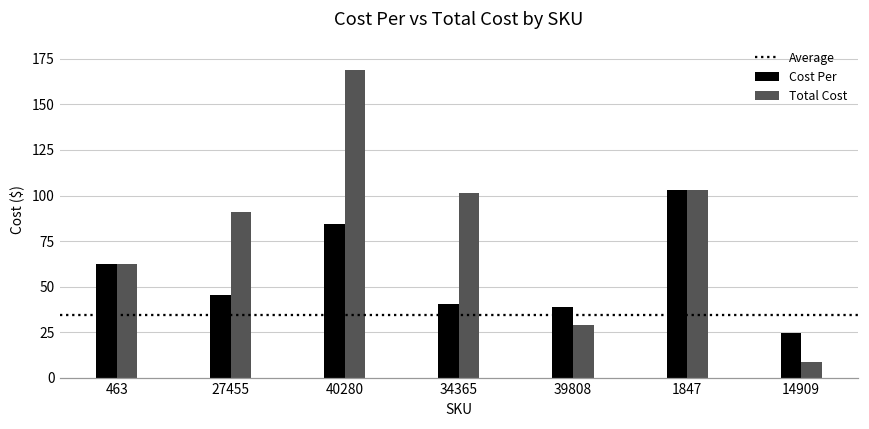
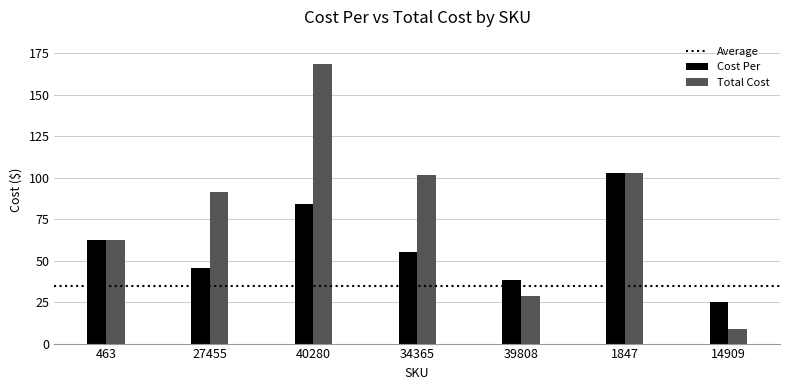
Cost Per, 34365: 41 -> 55
